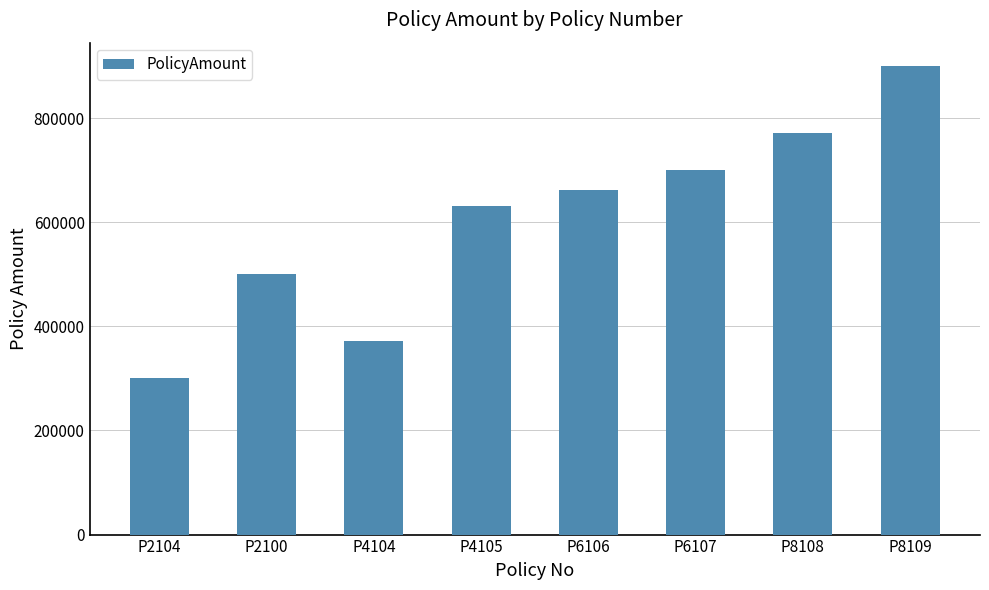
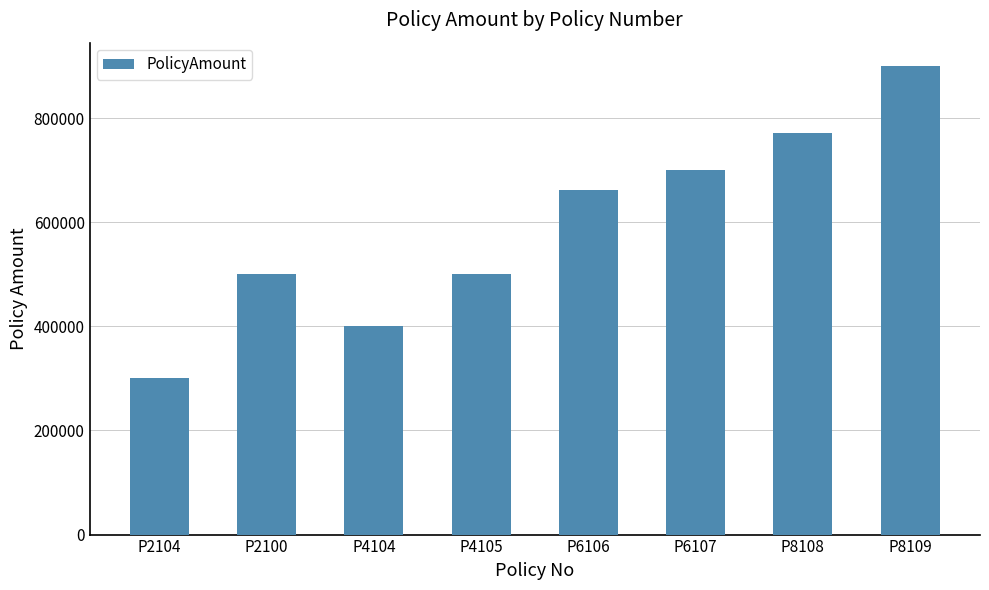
P4104: 370000 -> 400000
P4105: 630000 -> 500000
